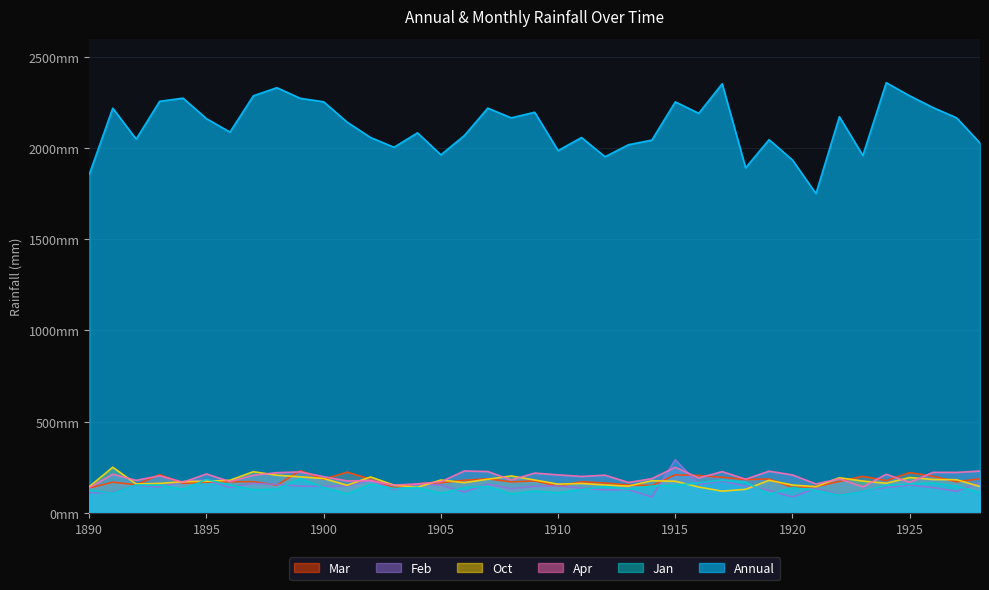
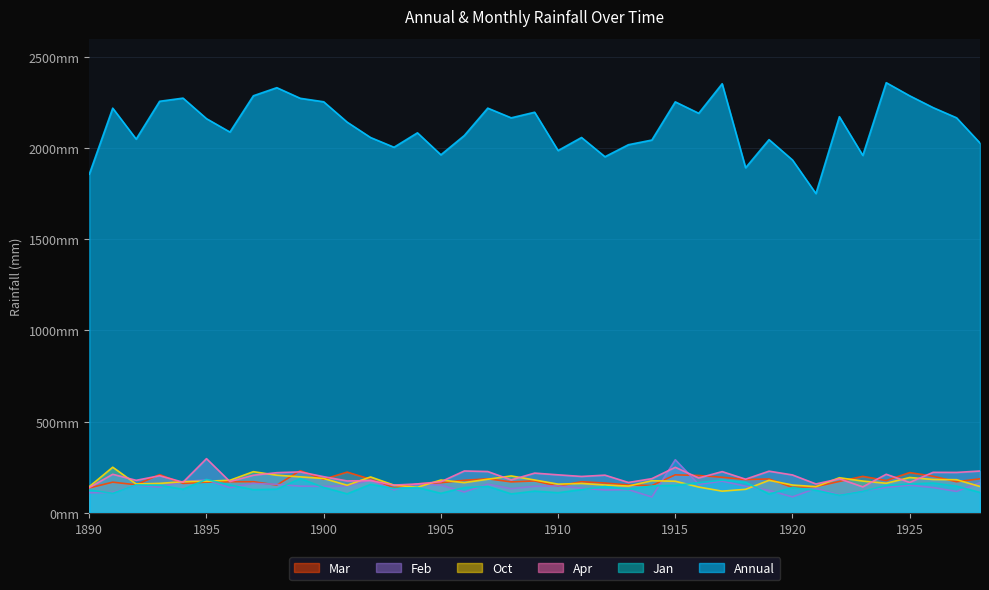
Apr, 1895: 210mm -> 300mm
